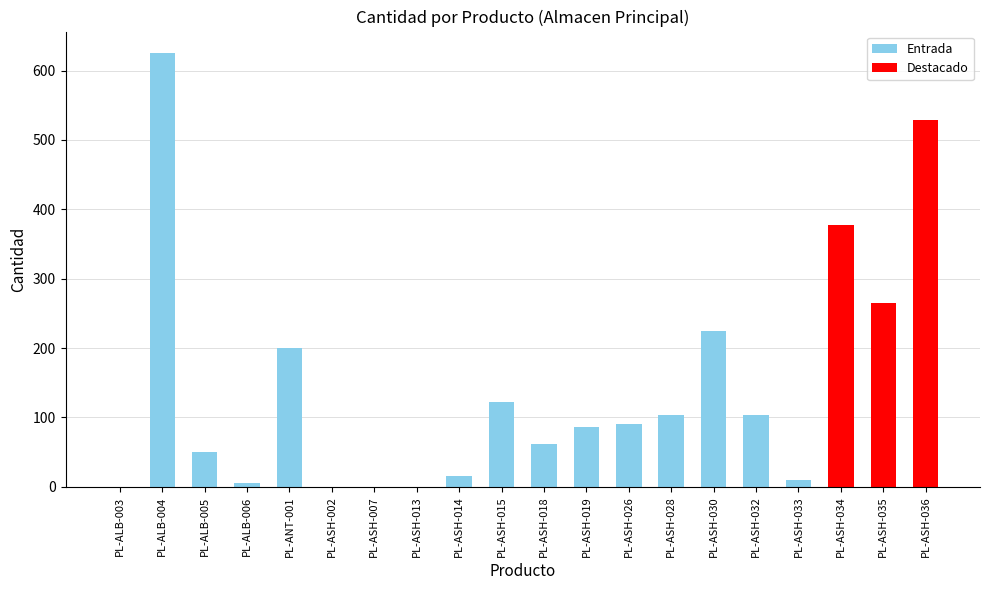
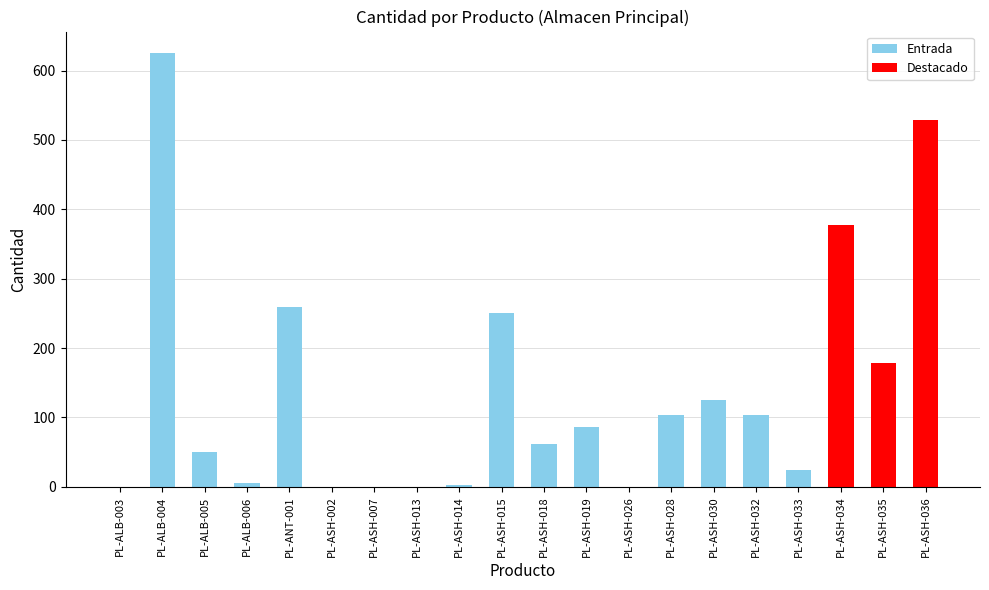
Entrada, PL-ANT-001: 200 -> 260
Entrada, PL-ASH-014: 20 -> 0
Entrada, PL-ASH-015: 120 -> 250
Entrada, PL-ASH-026: 90 -> 0
Entrada, PL-ASH-030: 220 -> 130
Entrada, PL-ASH-033: 10 -> 30
Destacado, PL-ASH-035: 270 -> 180
